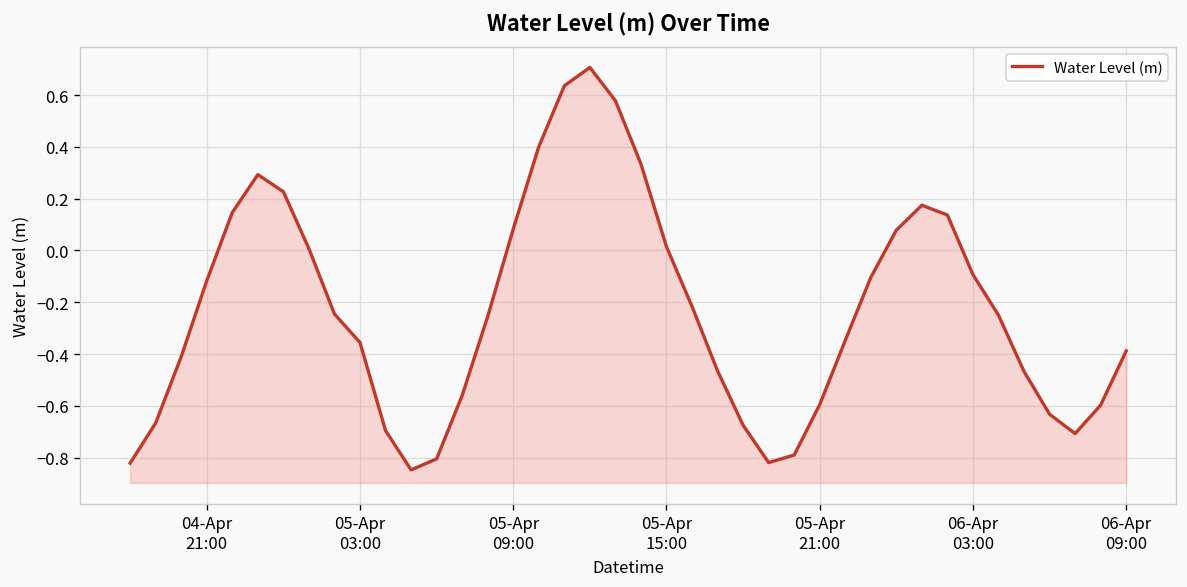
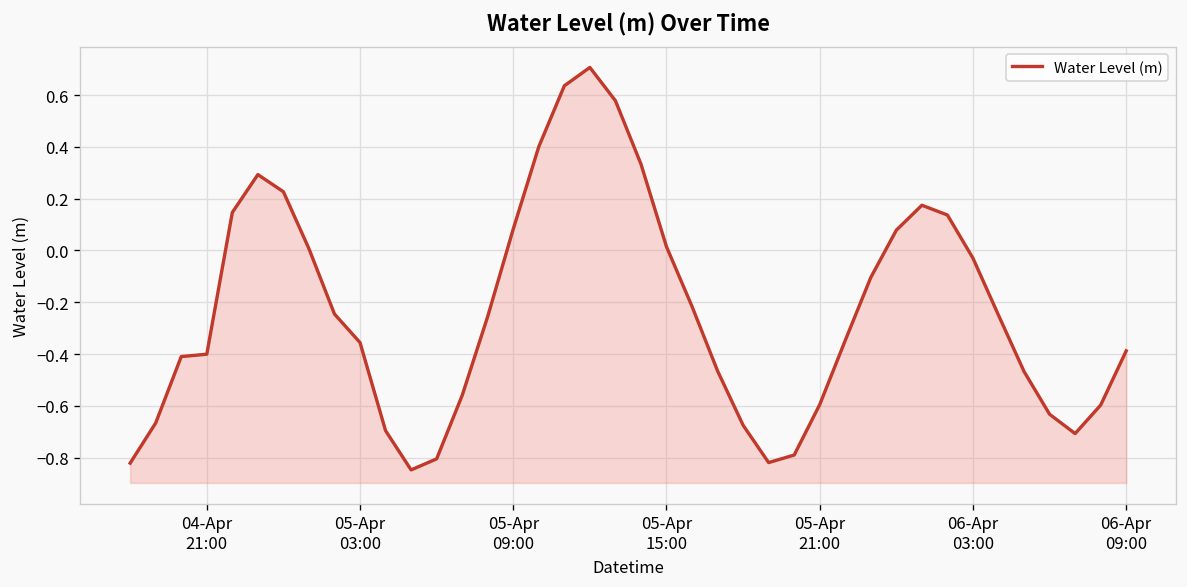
04-Apr 21:00: -0.12 -> -0.40
06-Apr 03:00: -0.09 -> -0.03
